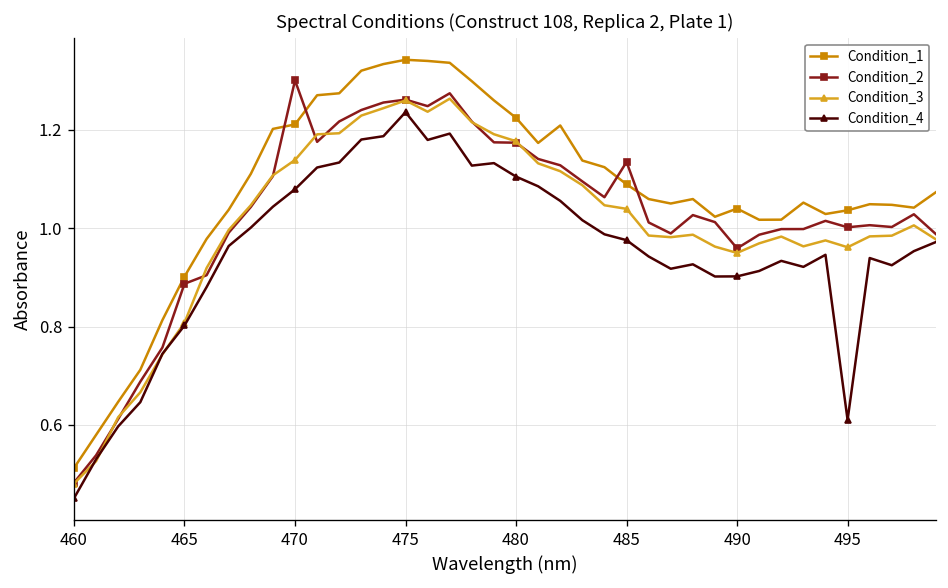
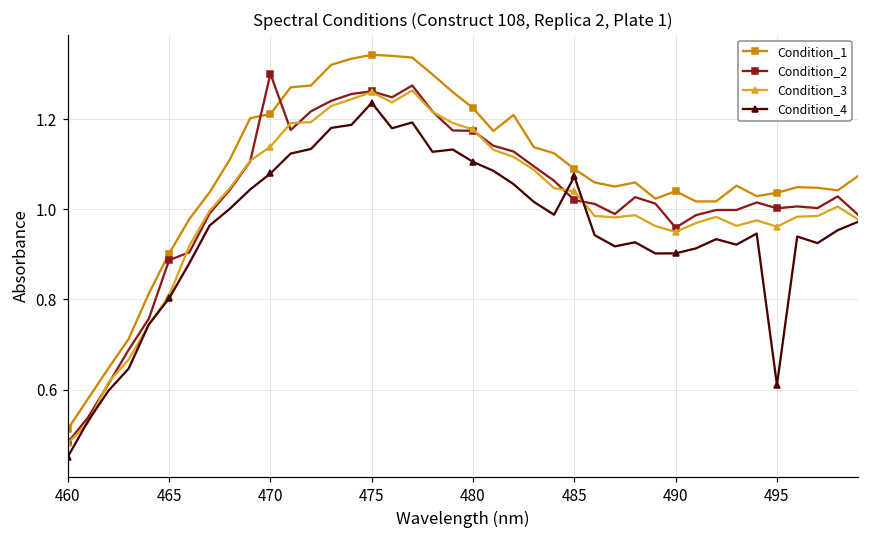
Condition_2, 485: 1.13 -> 1.02
Condition_4, 485: 0.98 -> 1.07
